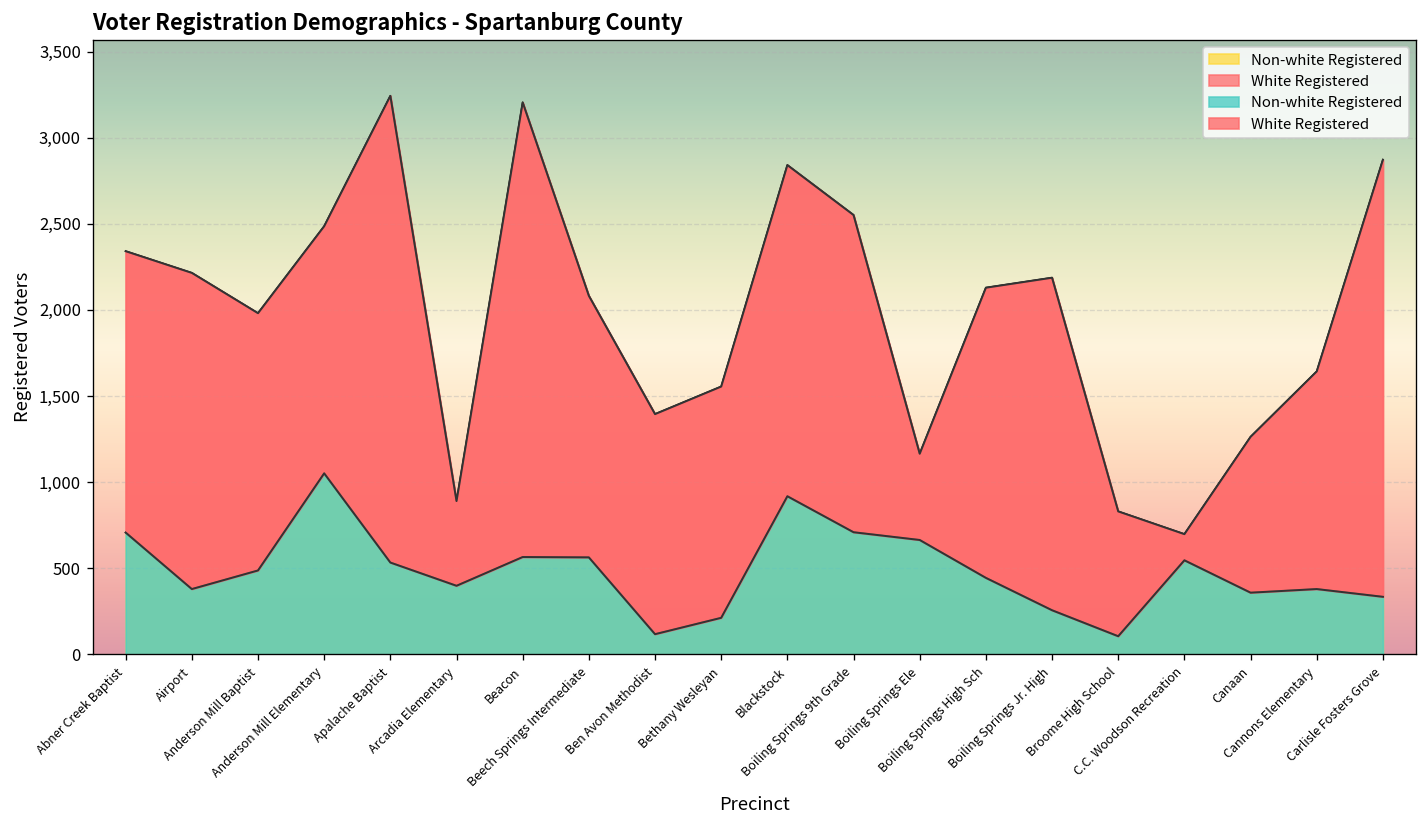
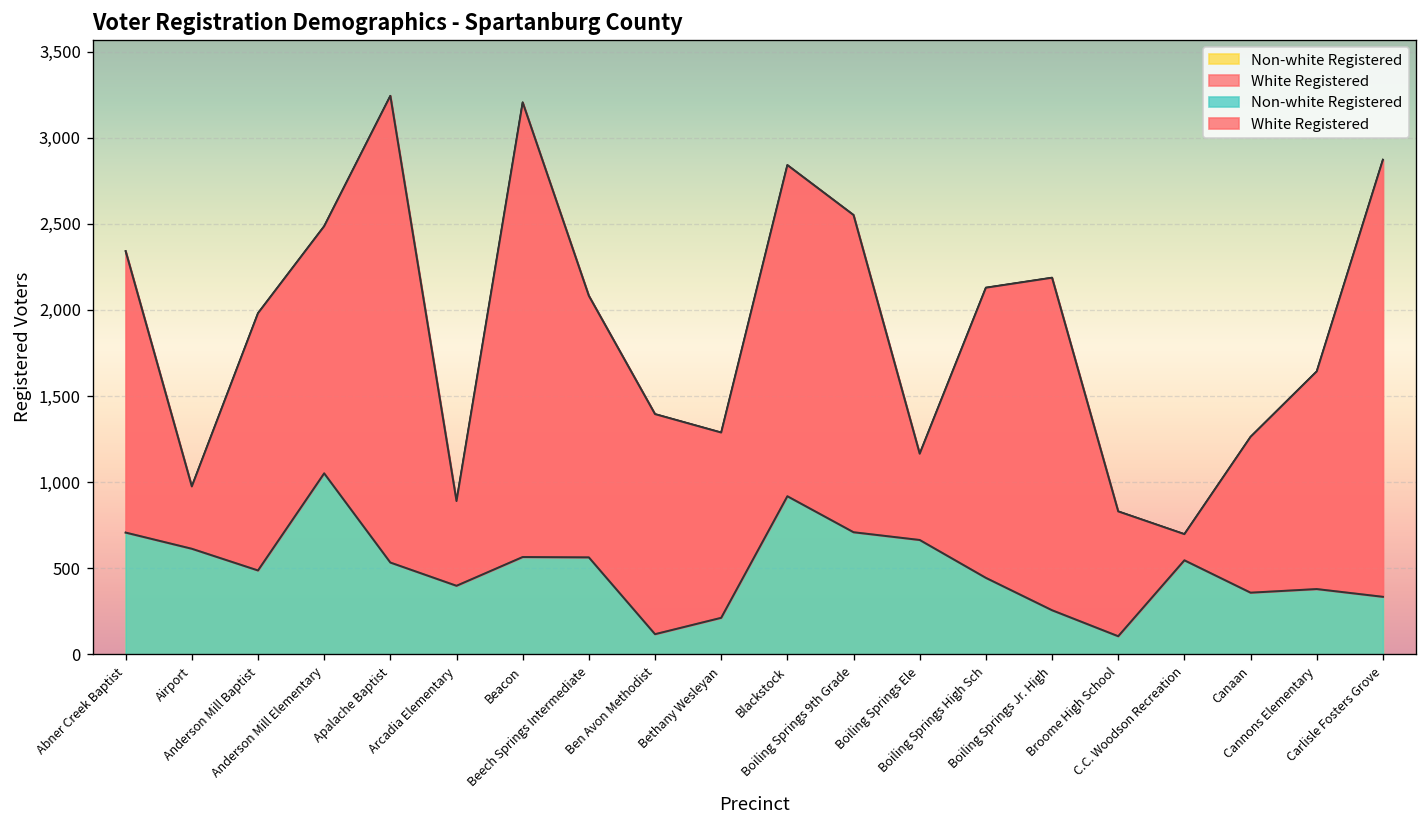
Non-white Registered, Airport: 380 -> 610
White Registered, Airport: 1,840 -> 360
White Registered, Bethany Wesleyan: 1,340 -> 1,080
